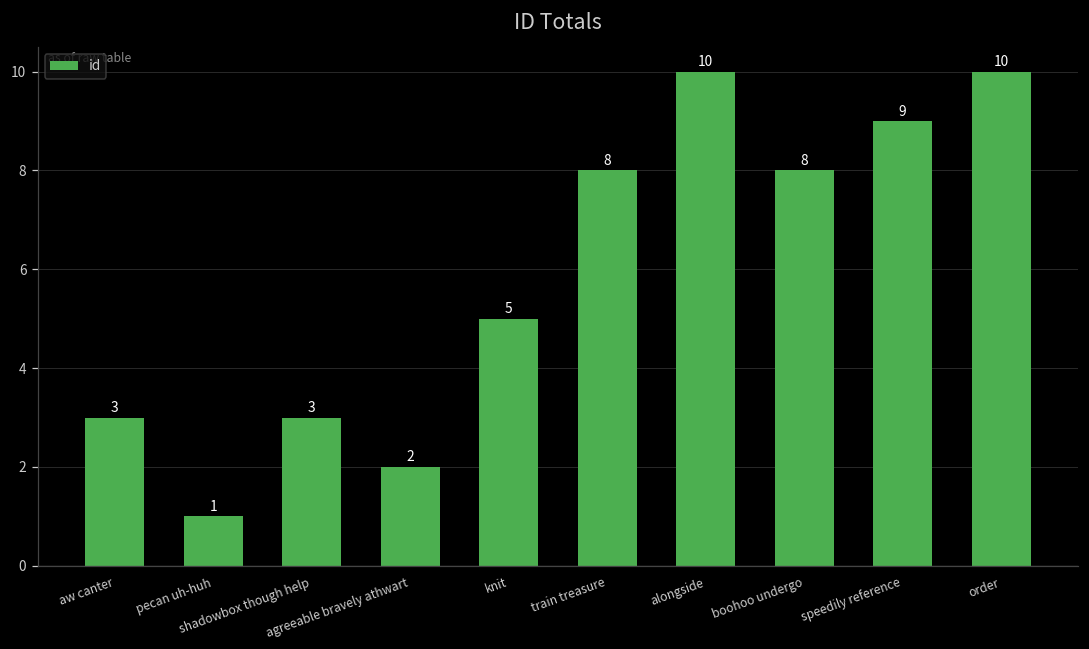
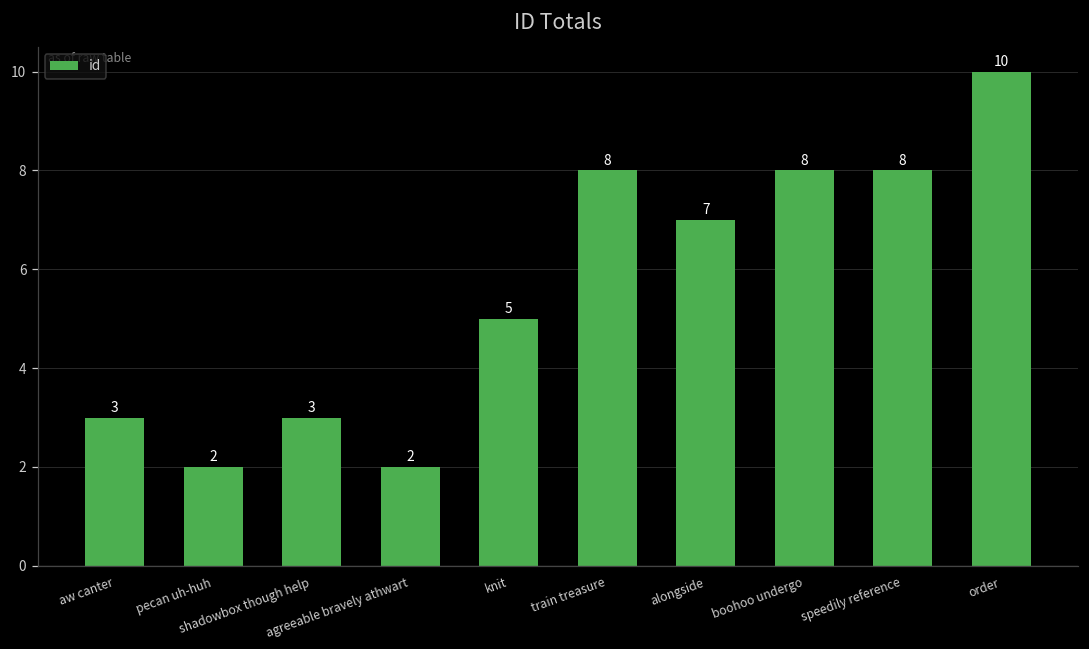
pecan uh-huh: 1 -> 2
alongside: 10 -> 7
speedily reference: 9 -> 8
